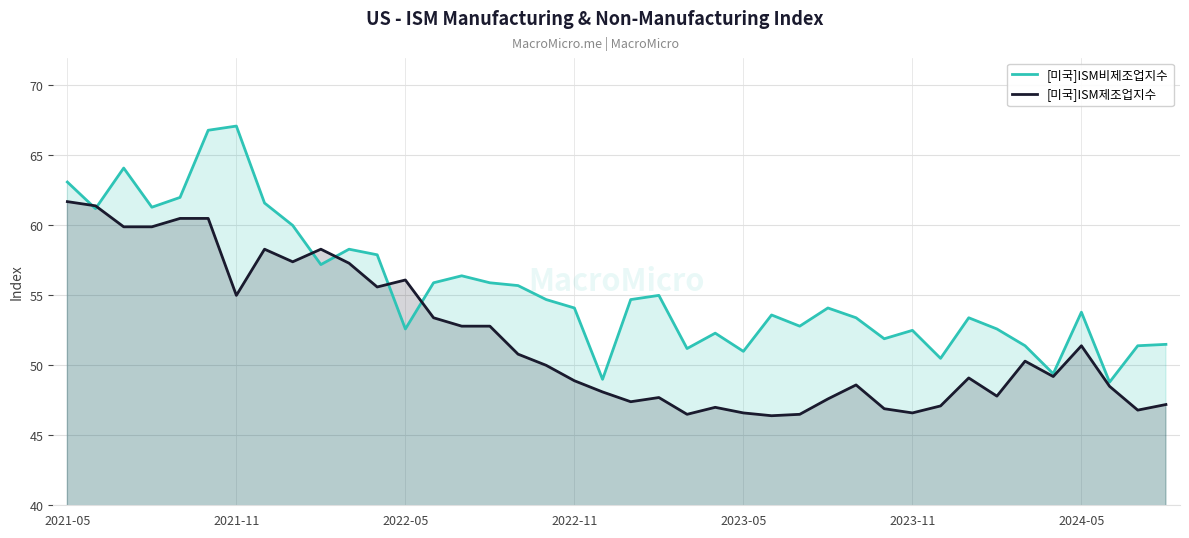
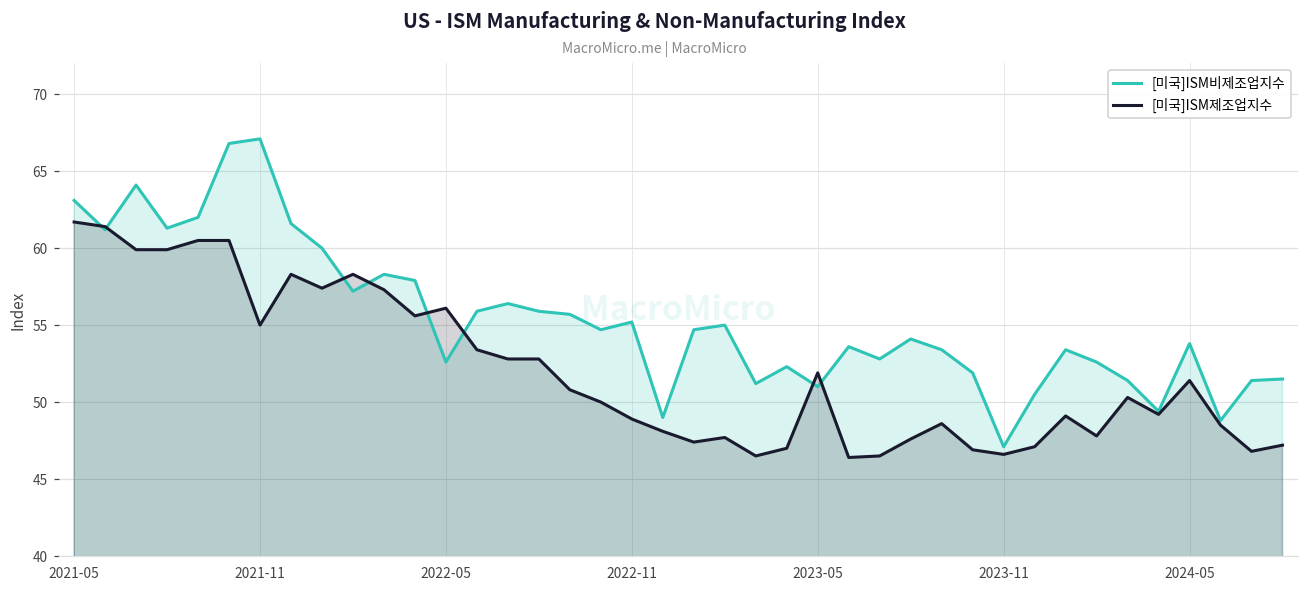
[미국]ISM비제조업지수, 2022-11: 54.1 -> 55.2
[미국]ISM제조업지수, 2023-05: 46.6 -> 51.9
[미국]ISM비제조업지수, 2023-11: 52.5 -> 47.1
